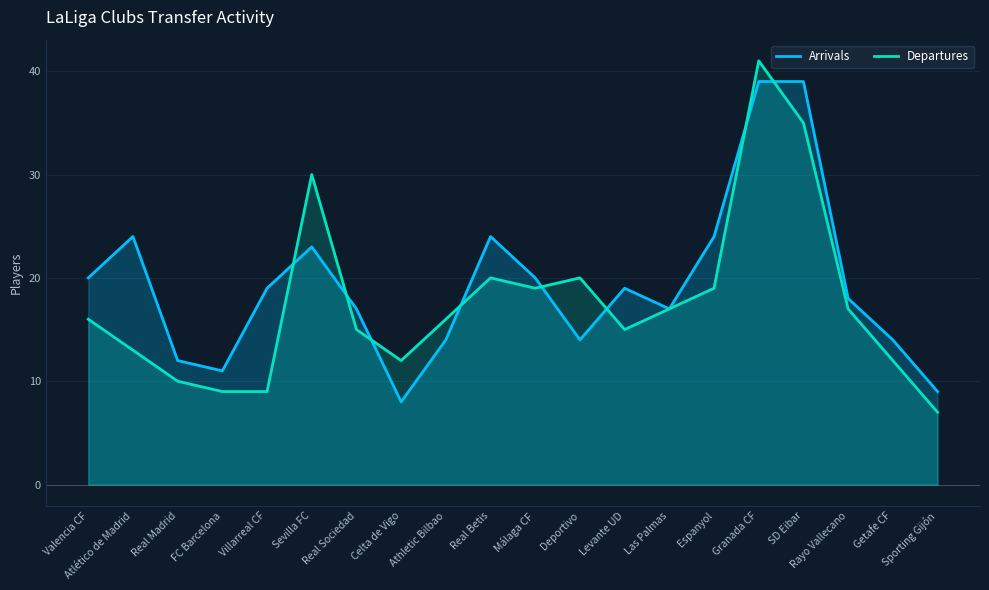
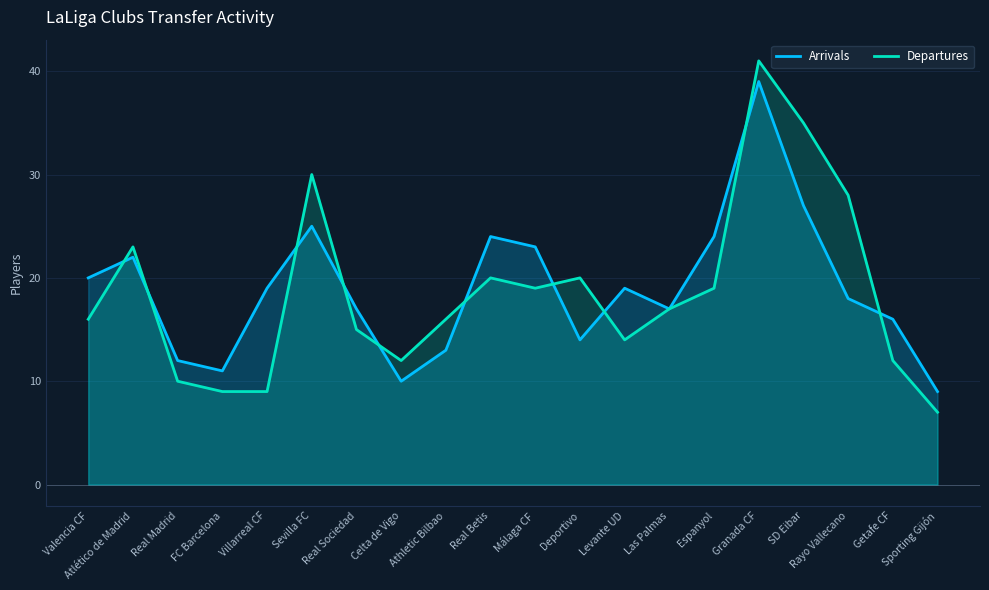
Arrivals, Atlético de Madrid: 24 -> 22
Departures, Atlético de Madrid: 13 -> 23
Arrivals, Sevilla FC: 23 -> 25
Arrivals, Celta de Vigo: 8 -> 10
Arrivals, Athletic Bilbao: 14 -> 13
Arrivals, Málaga CF: 20 -> 23
Departures, Levante UD: 15 -> 14
Arrivals, SD Eibar: 39 -> 27
Departures, Rayo Vallecano: 17 -> 28
Arrivals, Getafe CF: 14 -> 16
